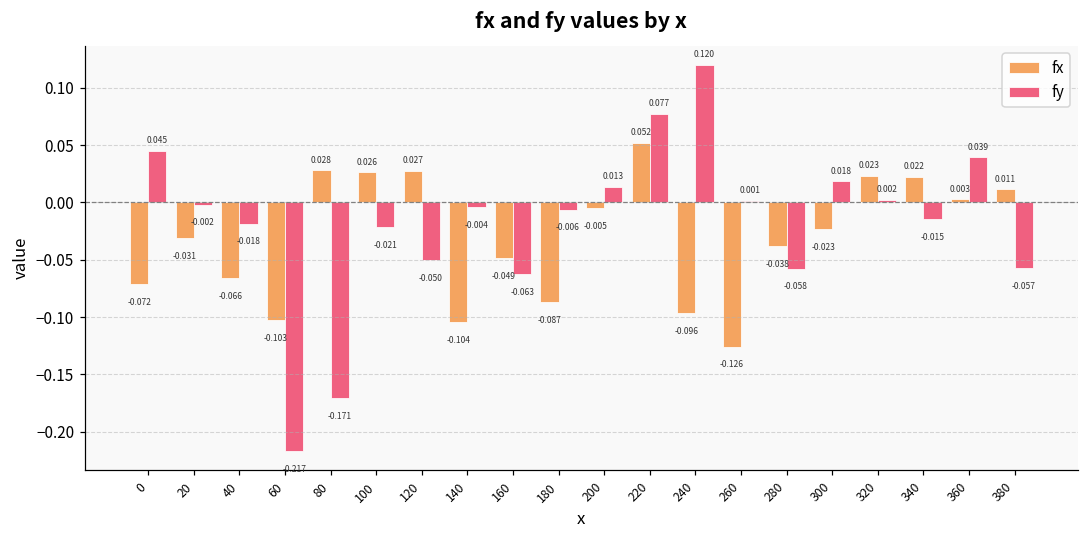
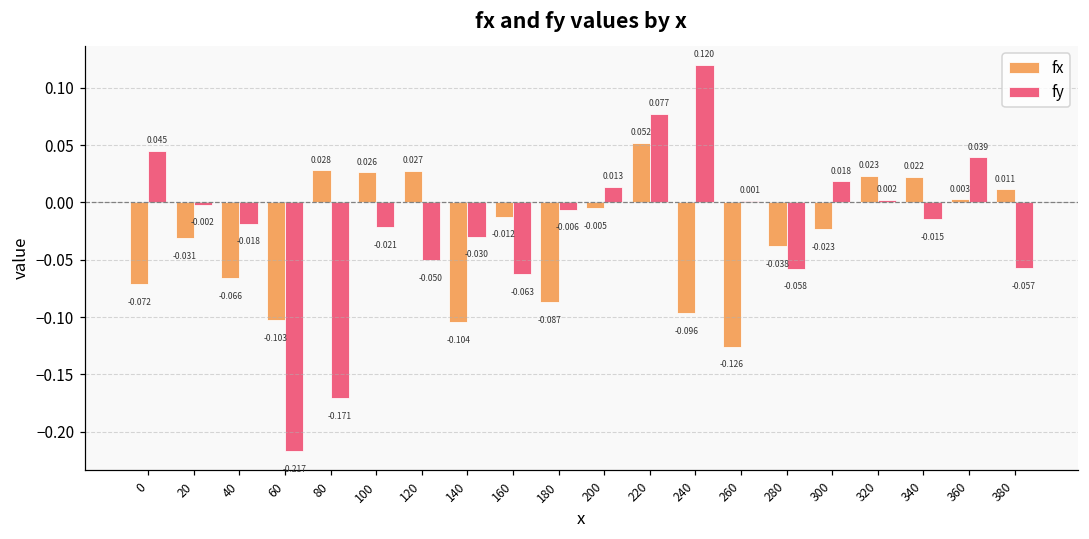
fy, 140: -0.004 -> -0.030
fx, 160: -0.049 -> -0.012
